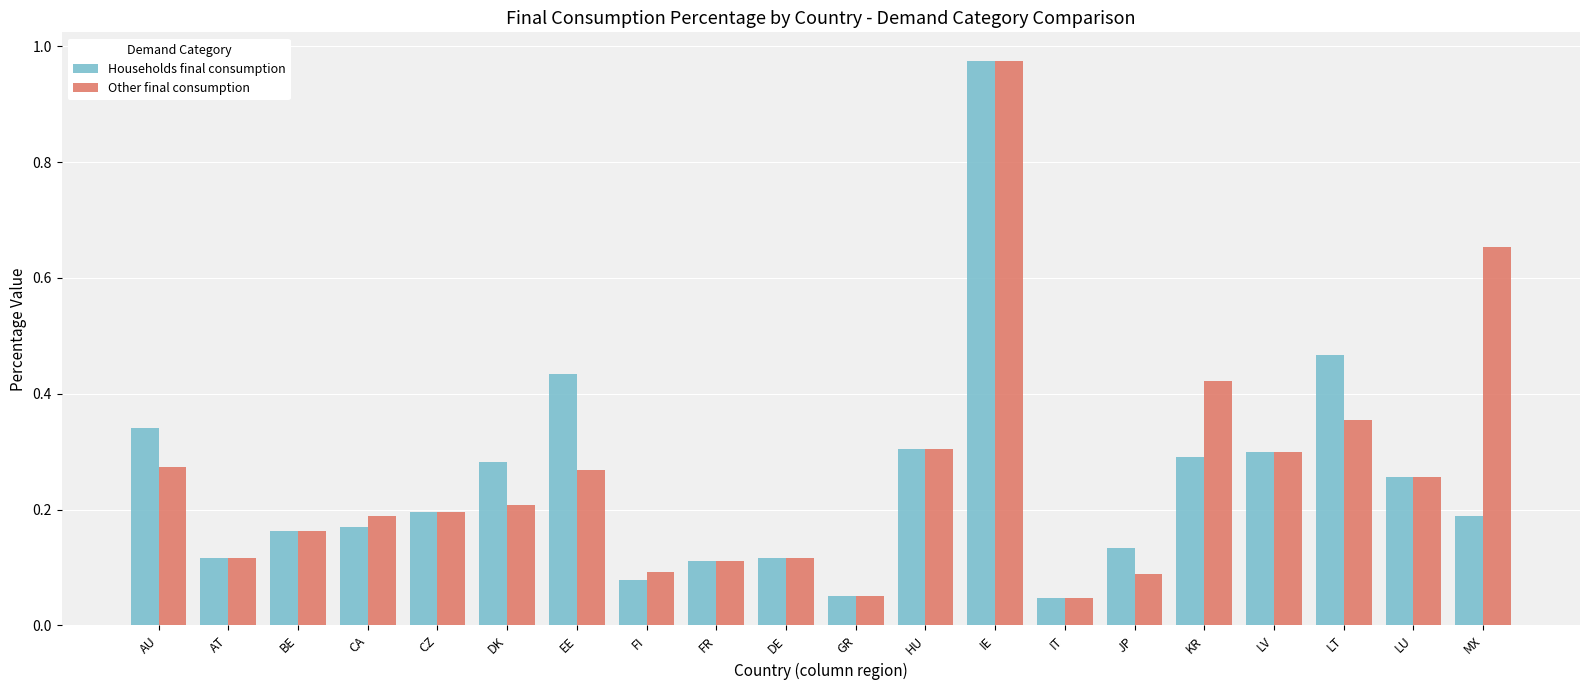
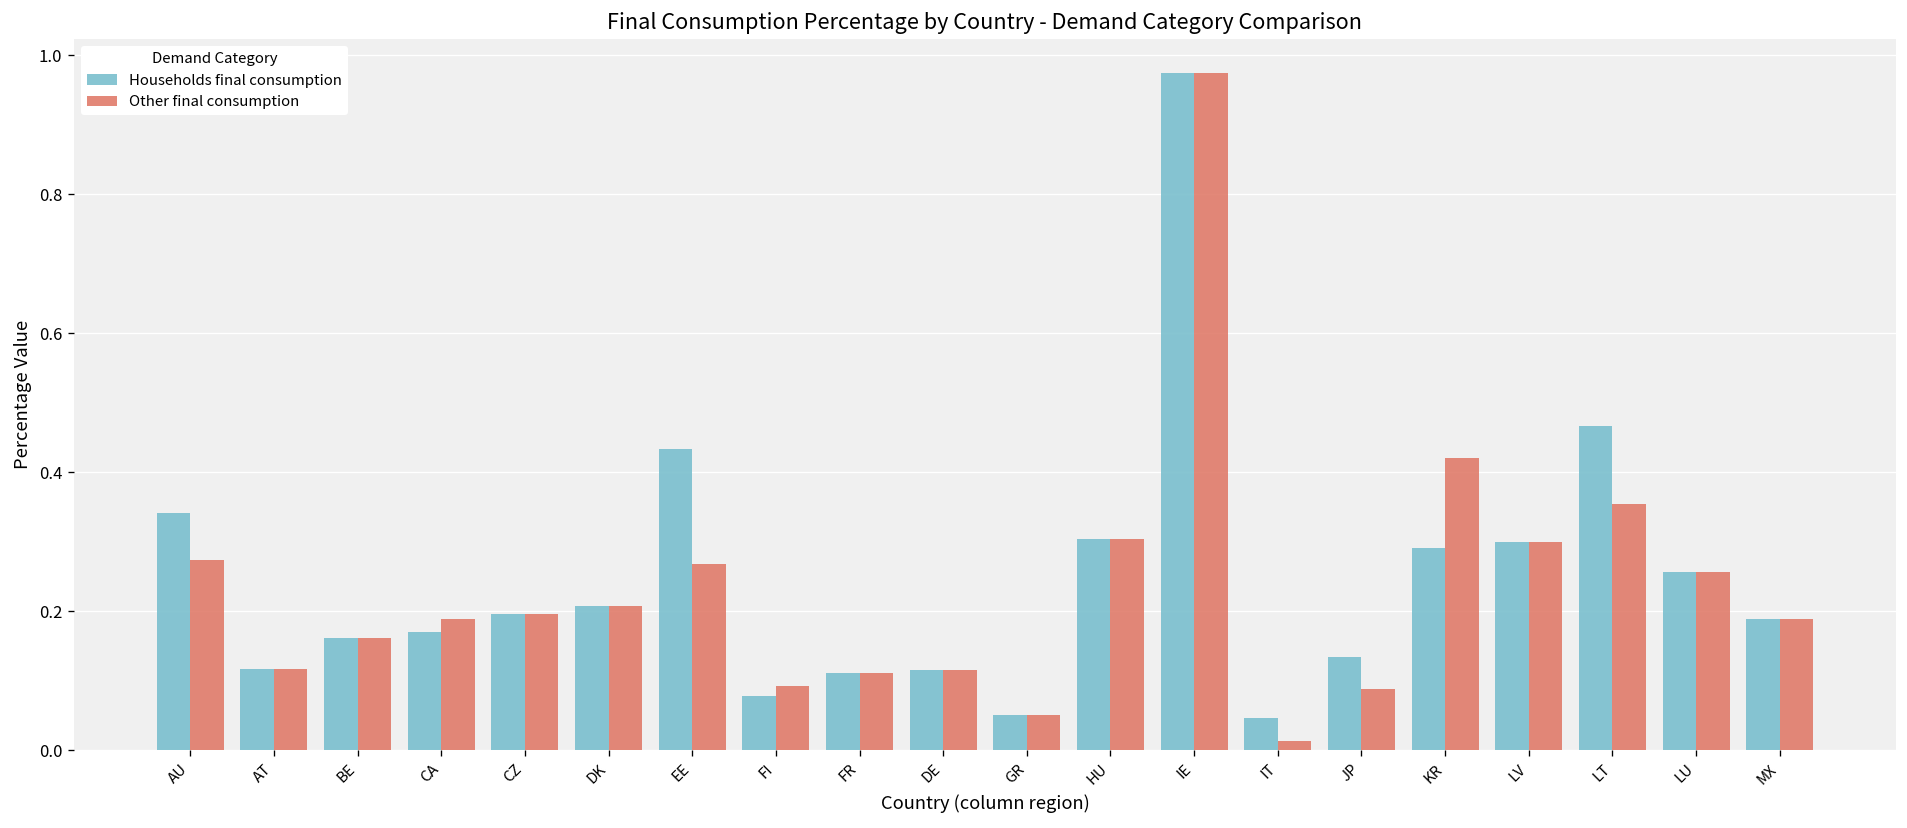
Households final consumption, DK: 0.28 -> 0.21
Other final consumption, IT: 0.05 -> 0.01
Other final consumption, MX: 0.65 -> 0.19
